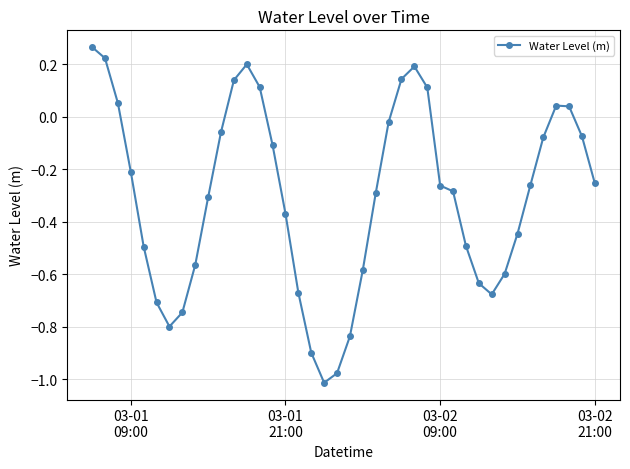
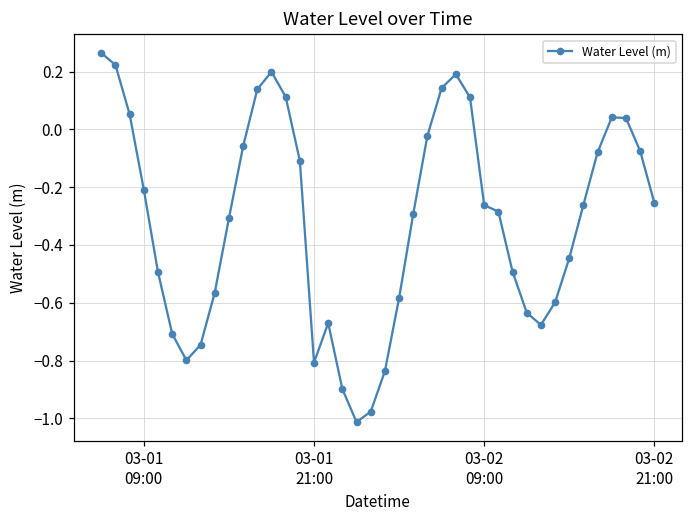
03-01 21:00: -0.37 -> -0.81
